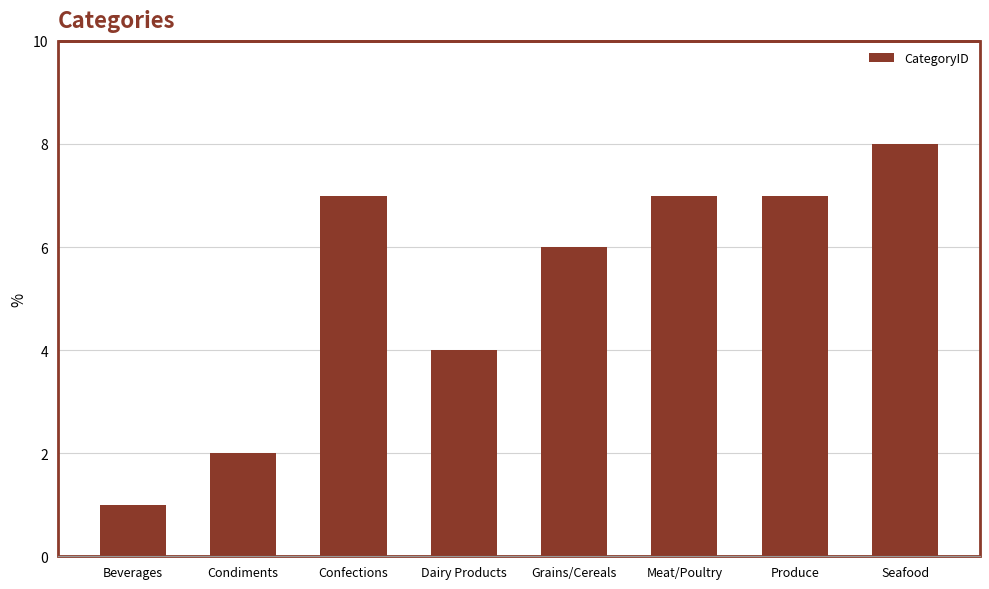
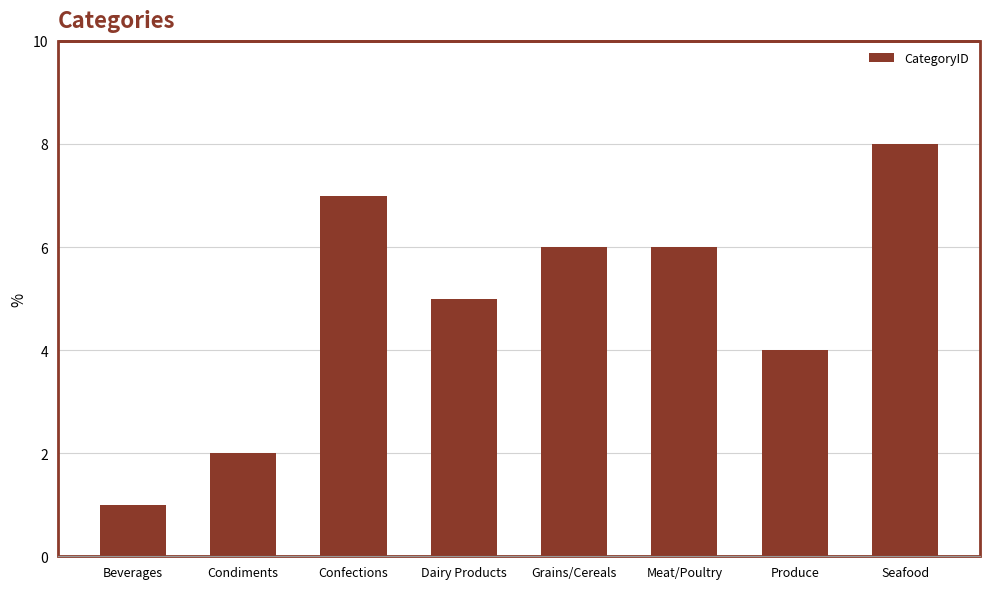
Dairy Products: 4 -> 5
Meat/Poultry: 7 -> 6
Produce: 7 -> 4
